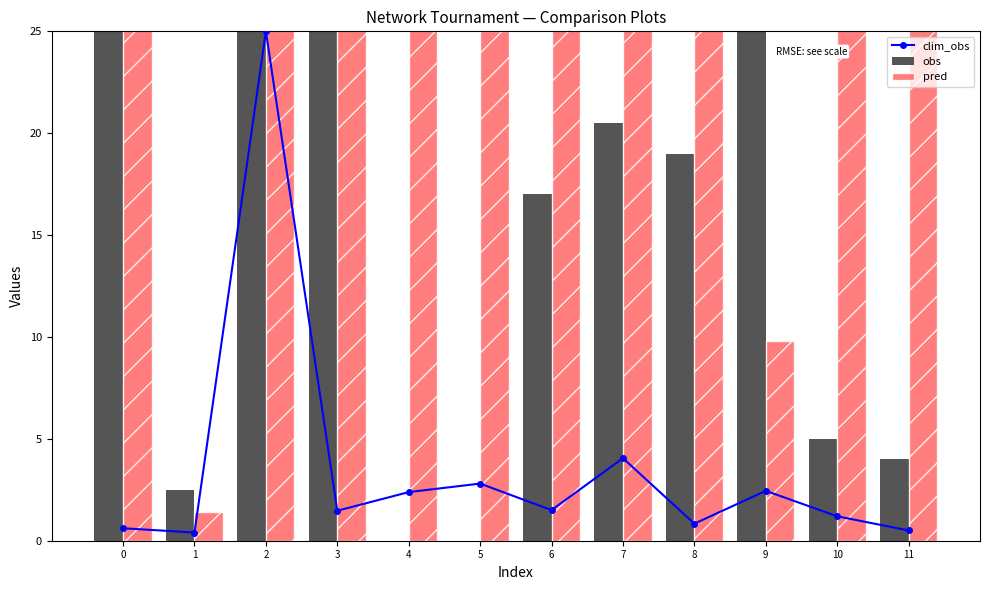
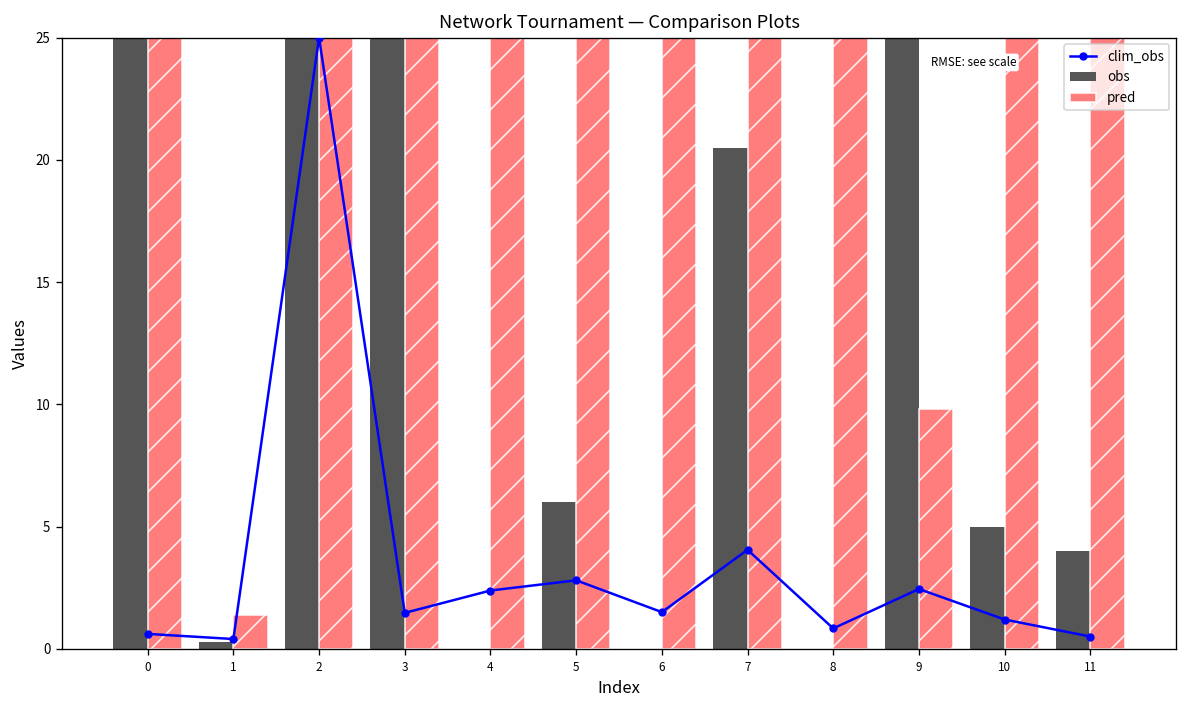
obs, 1: 2.5 -> 0.3
obs, 5: 0 -> 6
obs, 6: 17 -> 0
obs, 8: 19 -> 0
